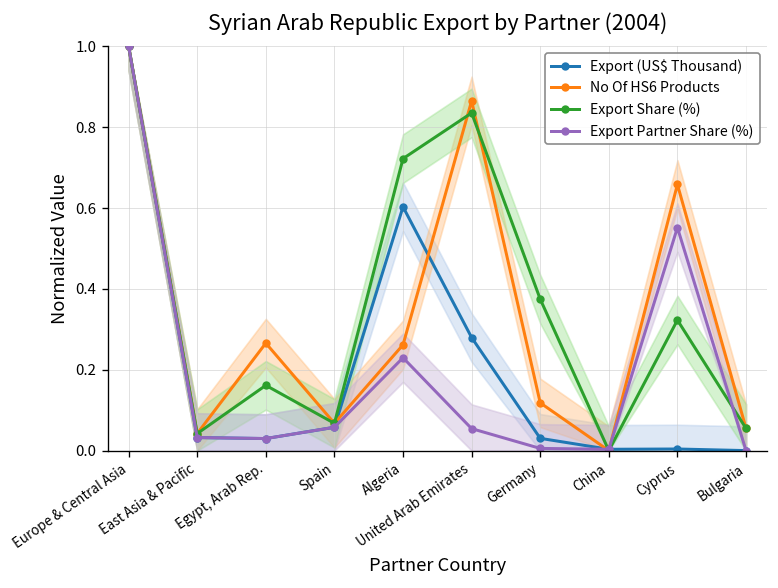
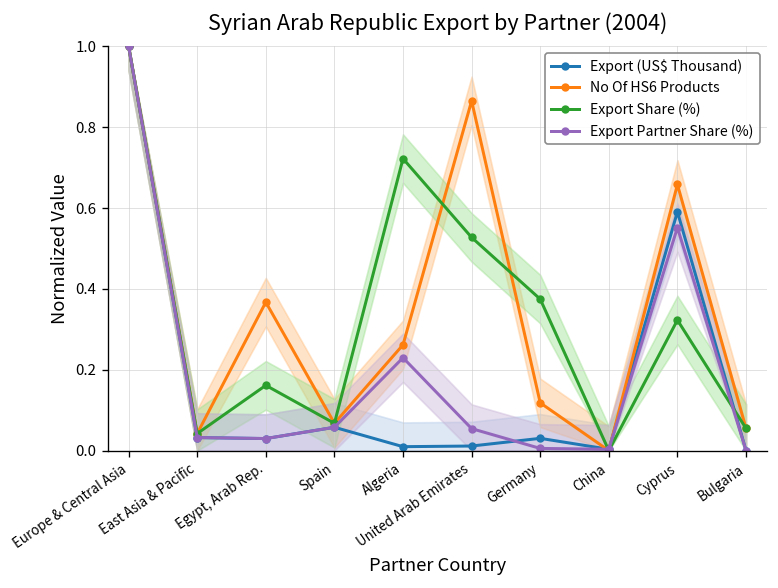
No Of HS6 Products, Egypt, Arab Rep.: 0.27 -> 0.37
Export (US$ Thousand), Algeria: 0.60 -> 0.01
Export (US$ Thousand), United Arab Emirates: 0.28 -> 0.01
Export Share (%), United Arab Emirates: 0.84 -> 0.53
Export (US$ Thousand), Cyprus: 0.00 -> 0.59
